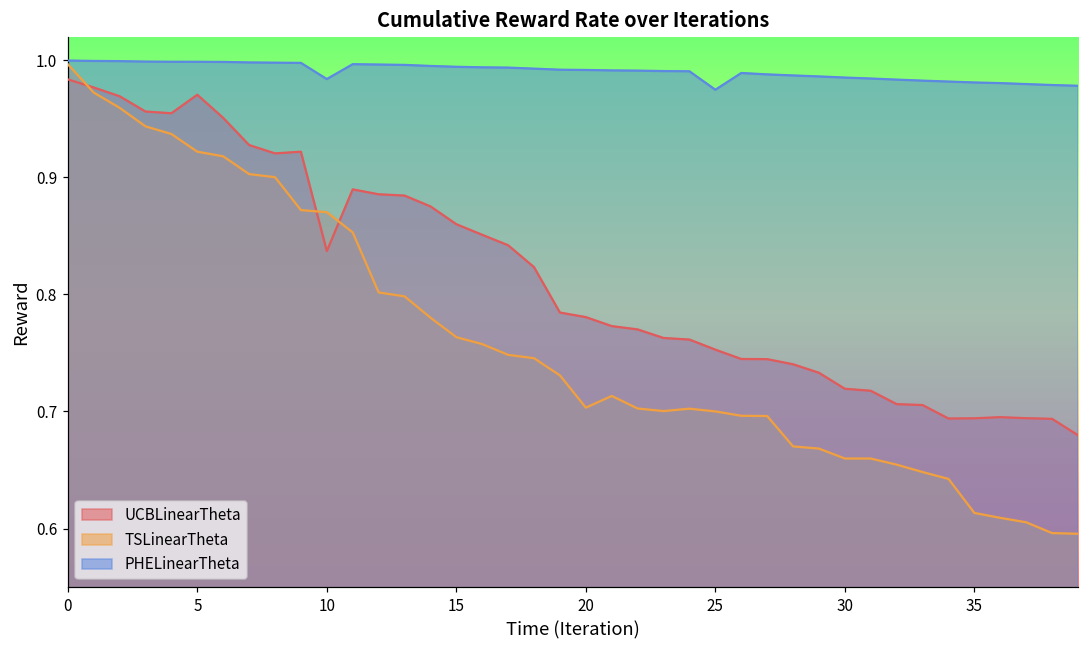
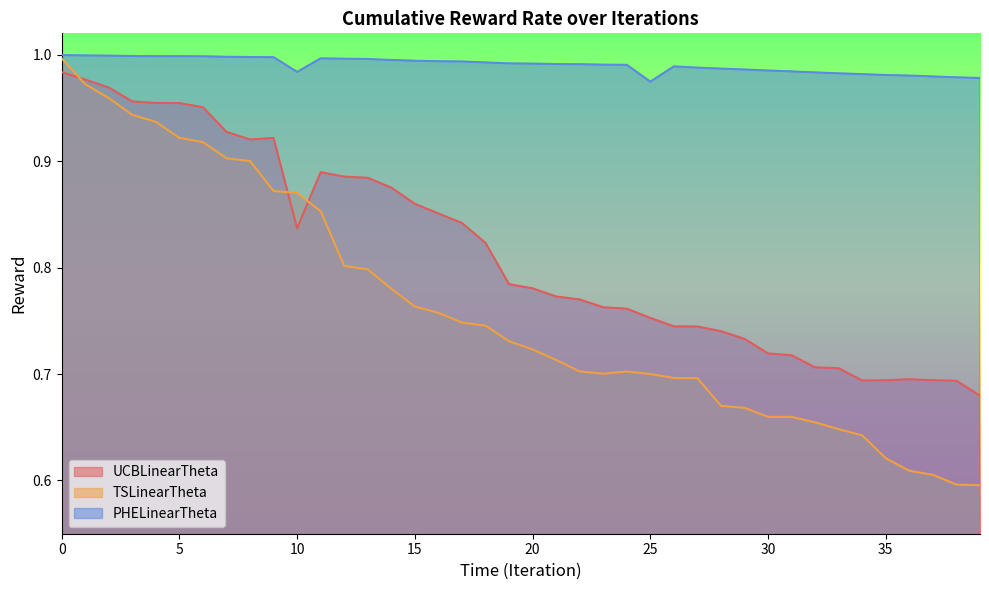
UCBLinearTheta, 5: 0.970 -> 0.954
TSLinearTheta, 20: 0.703 -> 0.723
TSLinearTheta, 35: 0.613 -> 0.621
